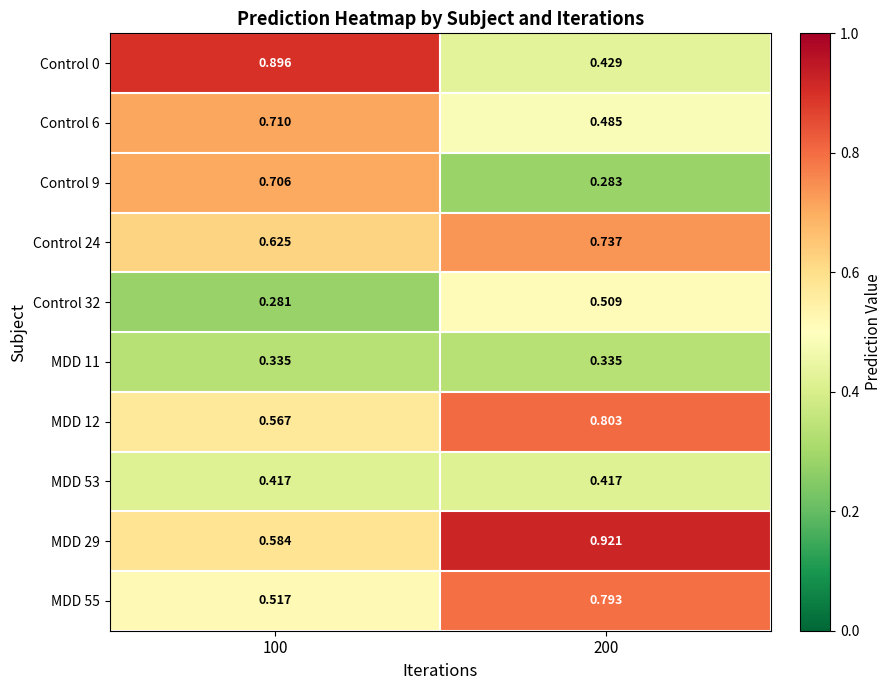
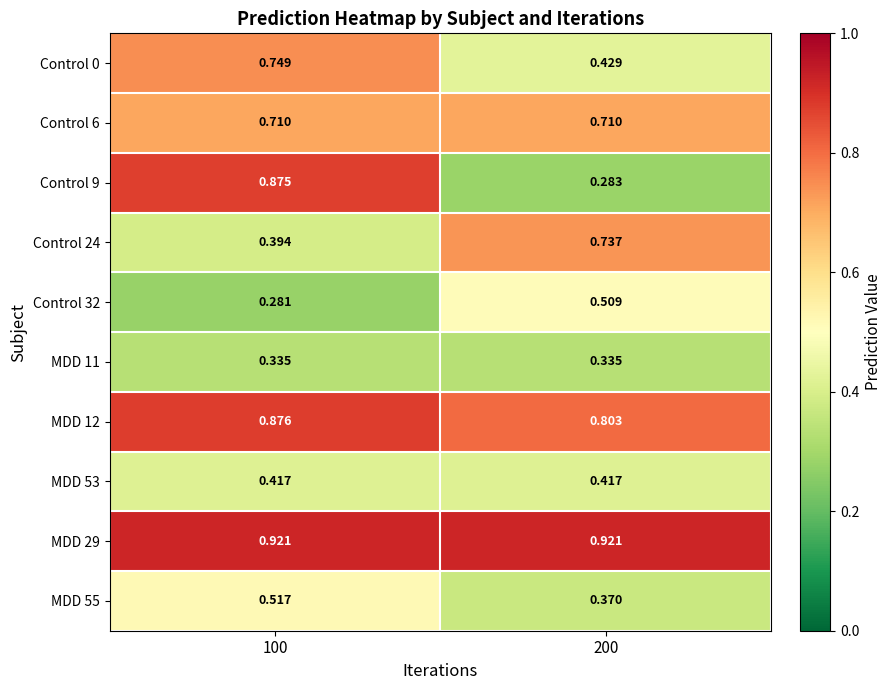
Control 0, 100: 0.896 -> 0.749
Control 6, 200: 0.485 -> 0.710
Control 9, 100: 0.706 -> 0.875
Control 24, 100: 0.625 -> 0.394
MDD 12, 100: 0.567 -> 0.876
MDD 29, 100: 0.584 -> 0.921
MDD 55, 200: 0.793 -> 0.370
